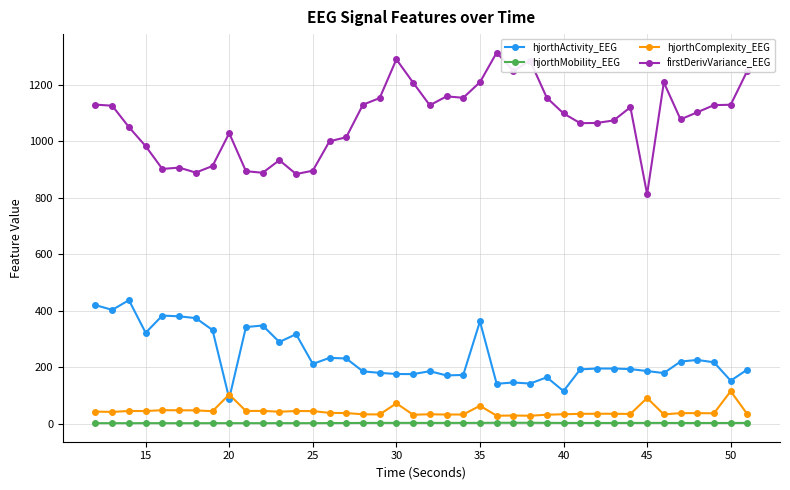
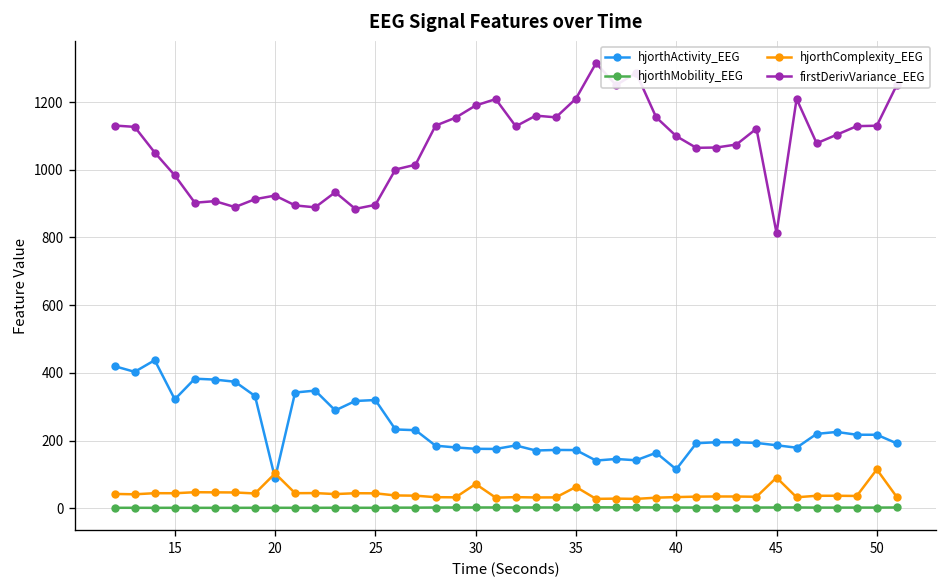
firstDerivVariance_EEG, 20: 1030 -> 920
hjorthActivity_EEG, 25: 210 -> 320
firstDerivVariance_EEG, 30: 1290 -> 1190
hjorthActivity_EEG, 35: 360 -> 170
hjorthActivity_EEG, 50: 150 -> 220
